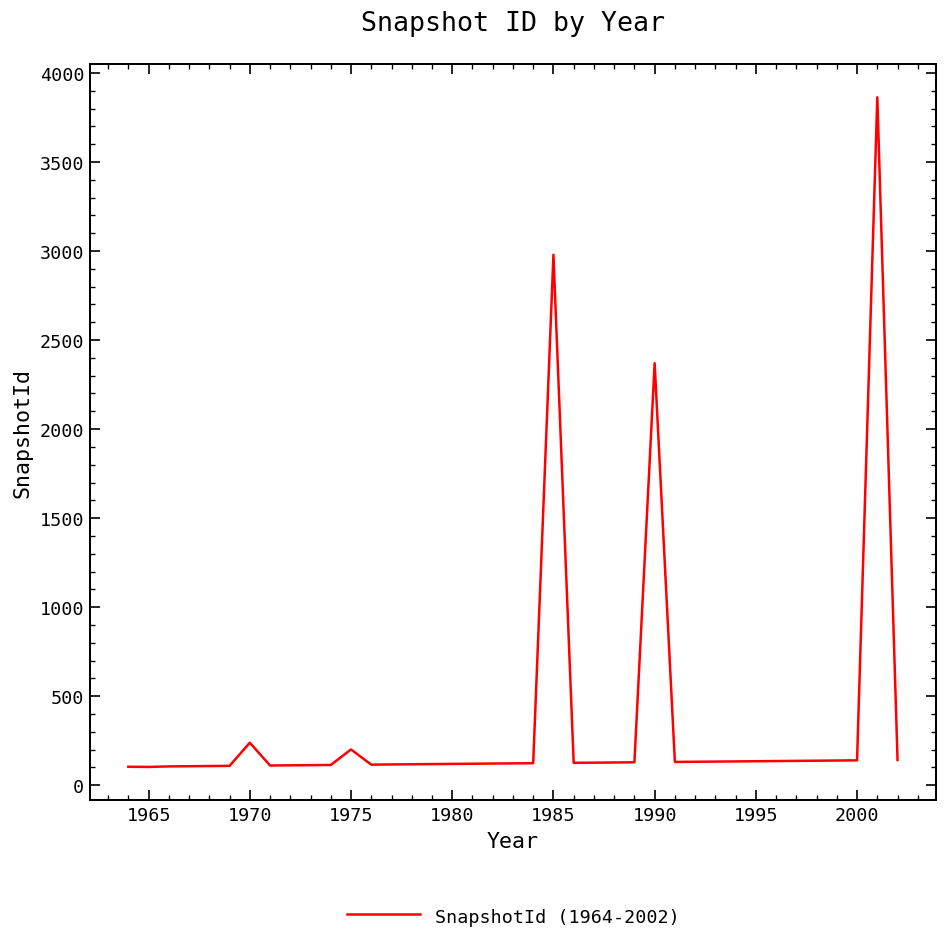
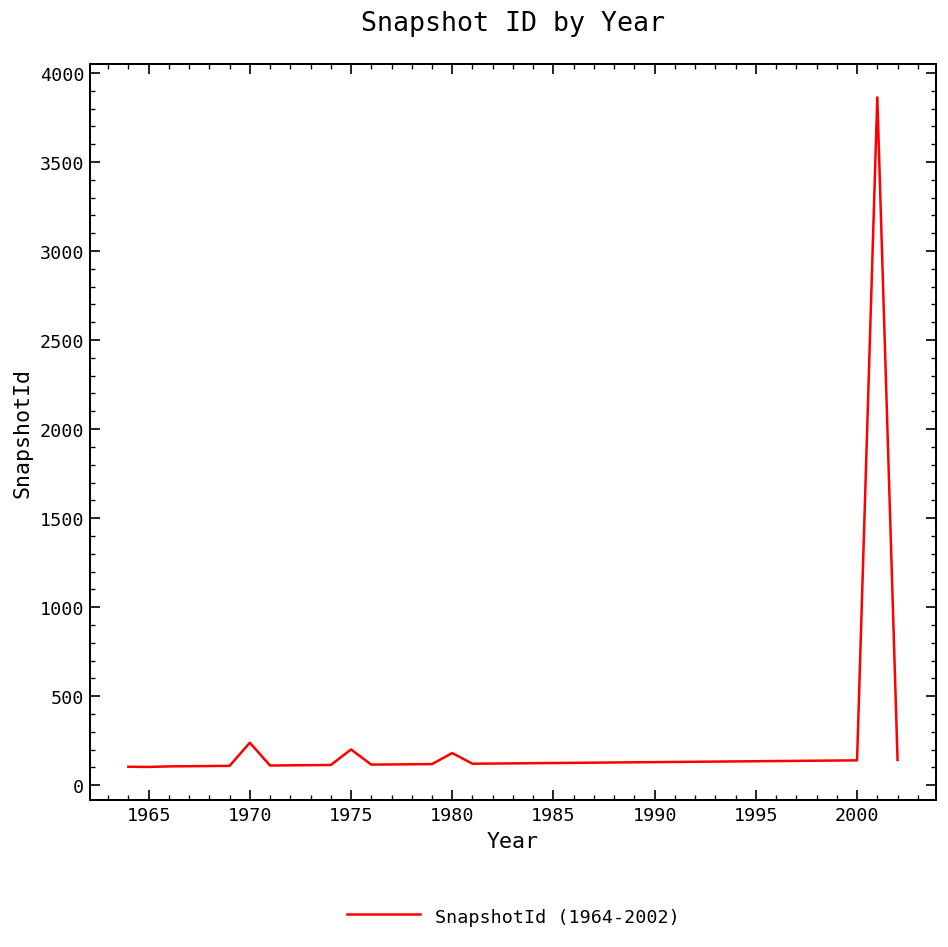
1980: 120 -> 180
1985: 2980 -> 130
1990: 2370 -> 130
